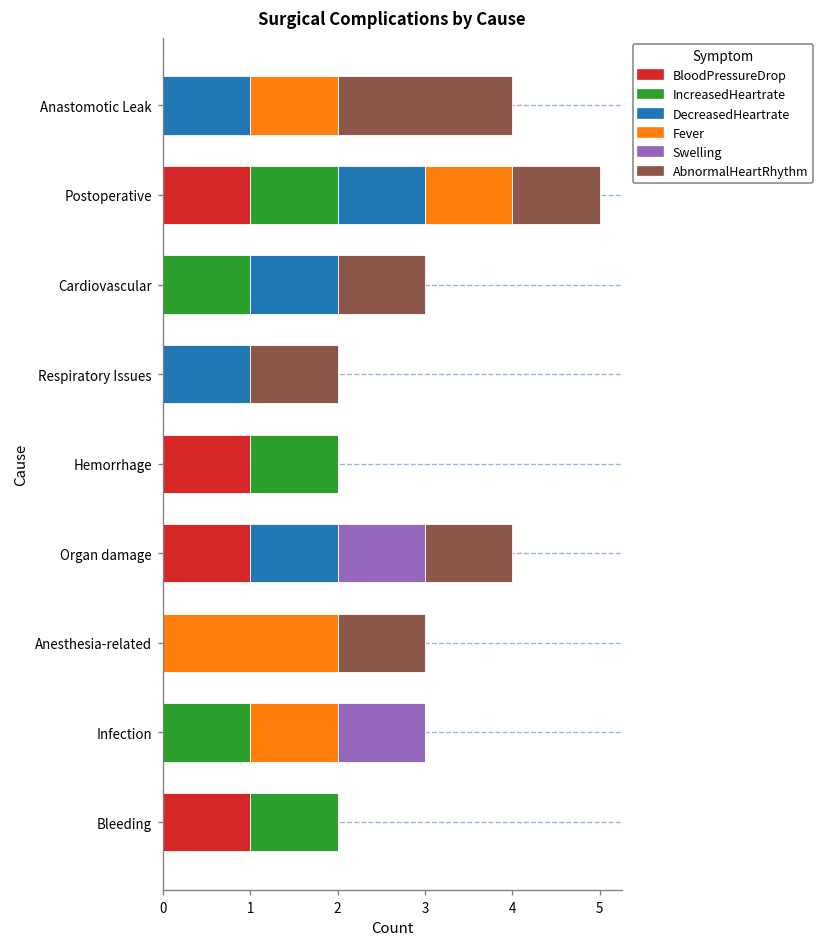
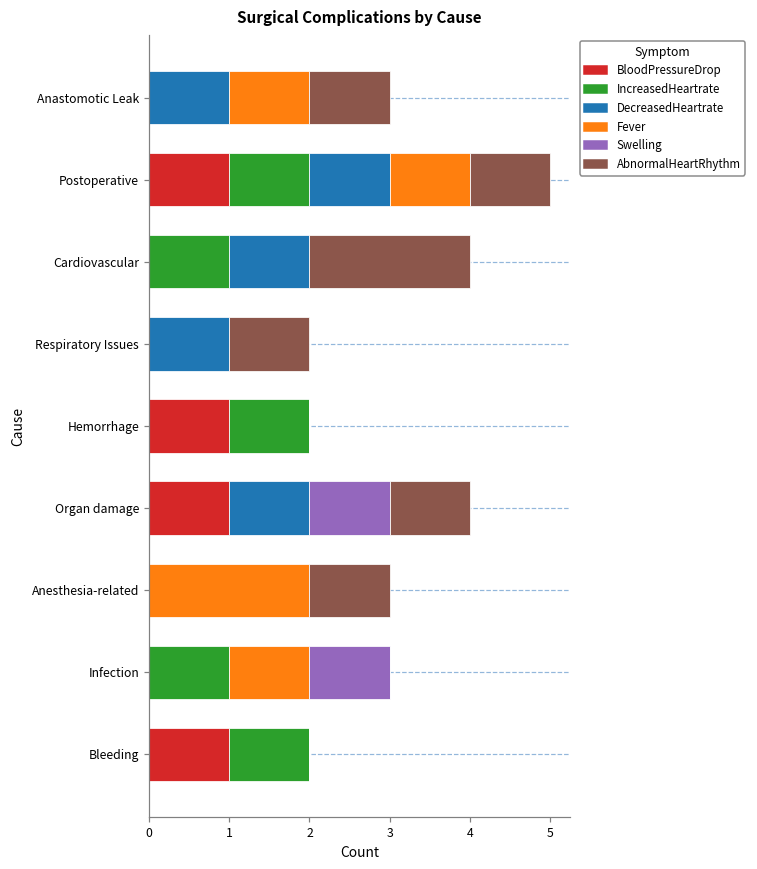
AbnormalHeartRhythm, Anastomotic Leak: 2 -> 1
AbnormalHeartRhythm, Cardiovascular: 1 -> 2
